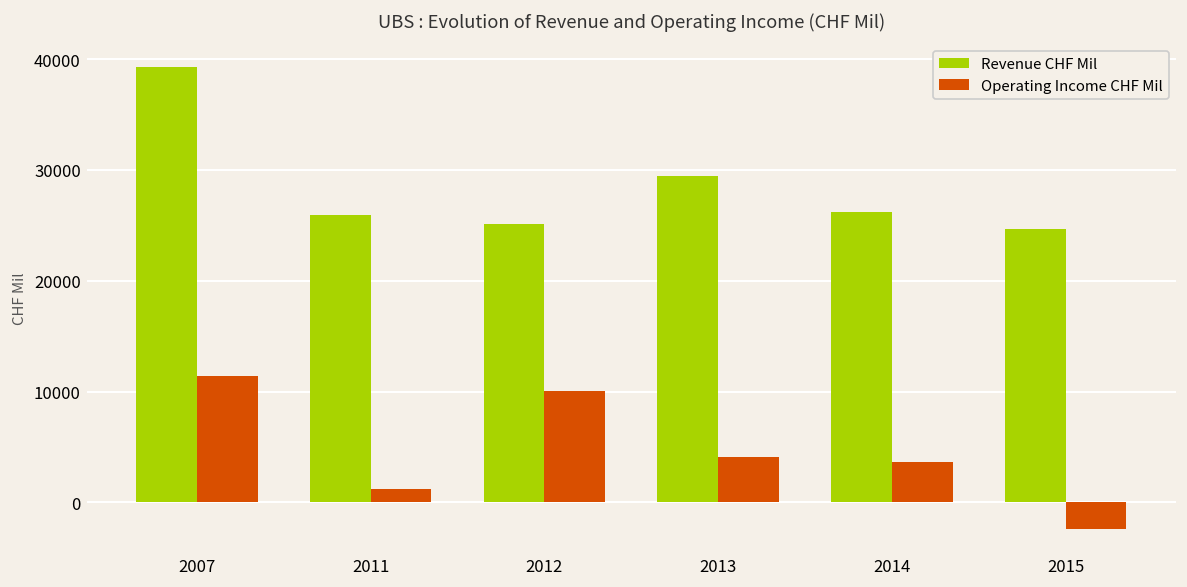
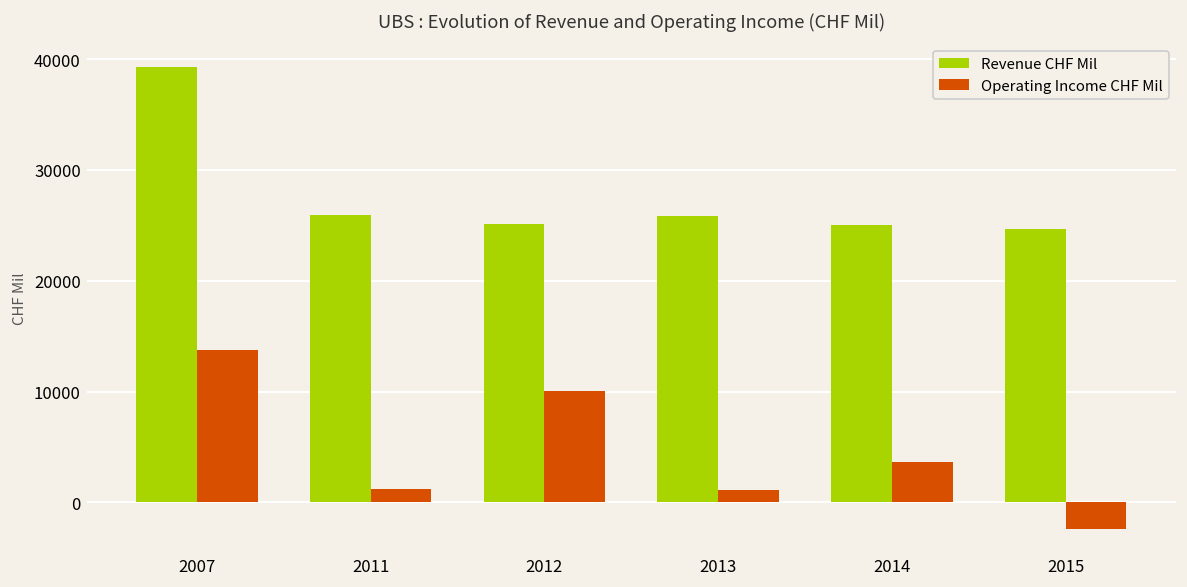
Operating Income CHF Mil, 2007: 11000 -> 14000
Revenue CHF Mil, 2013: 29000 -> 26000
Operating Income CHF Mil, 2013: 4000 -> 1000
Revenue CHF Mil, 2014: 26000 -> 25000
